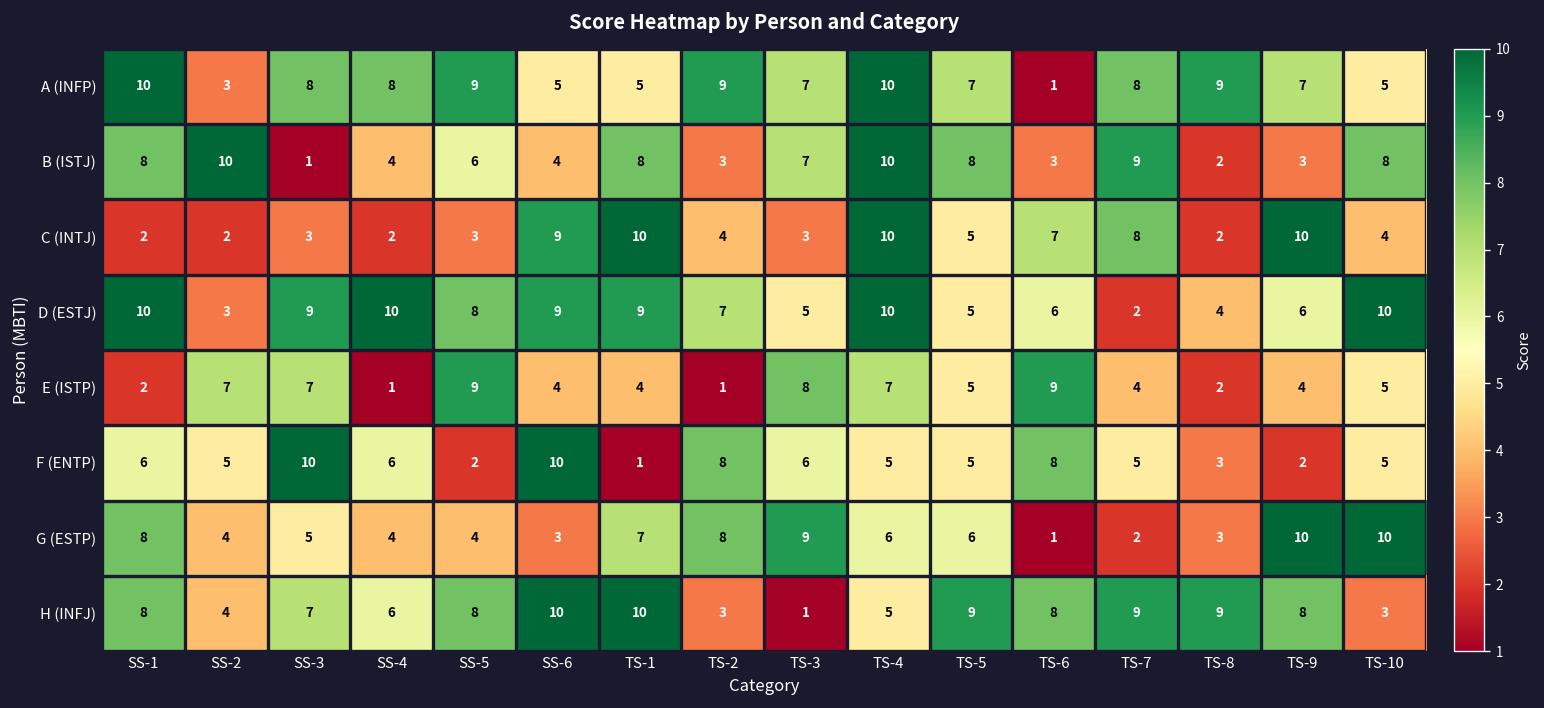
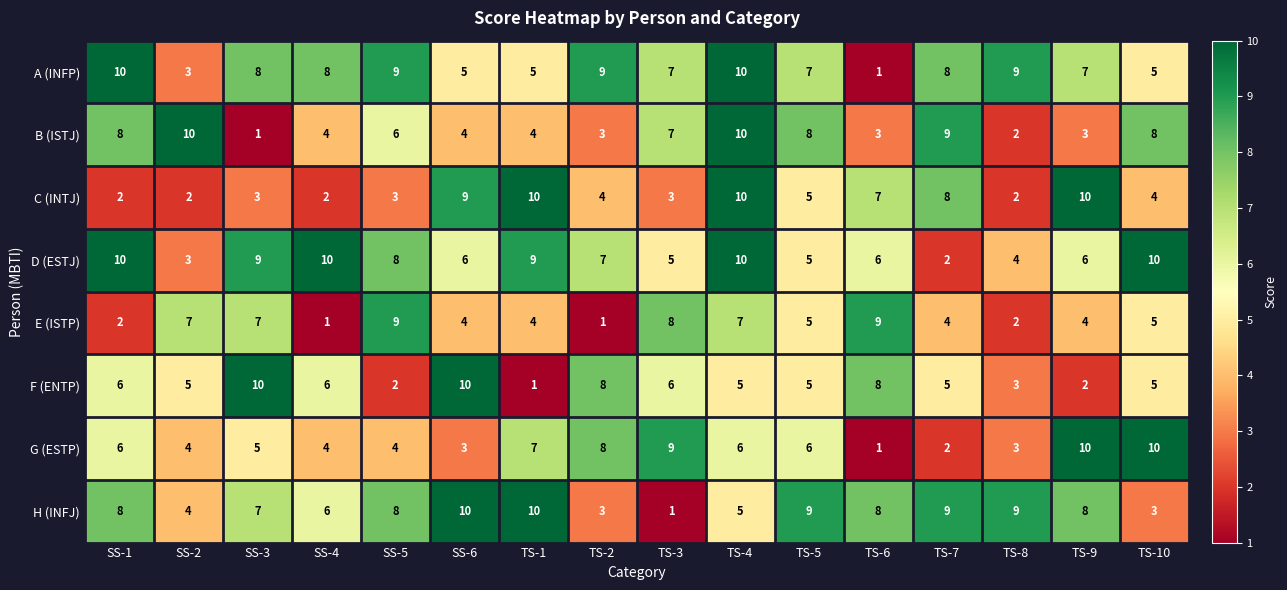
B (ISTJ), TS-1: 8 -> 4
D (ESTJ), SS-6: 9 -> 6
G (ESTP), SS-1: 8 -> 6
